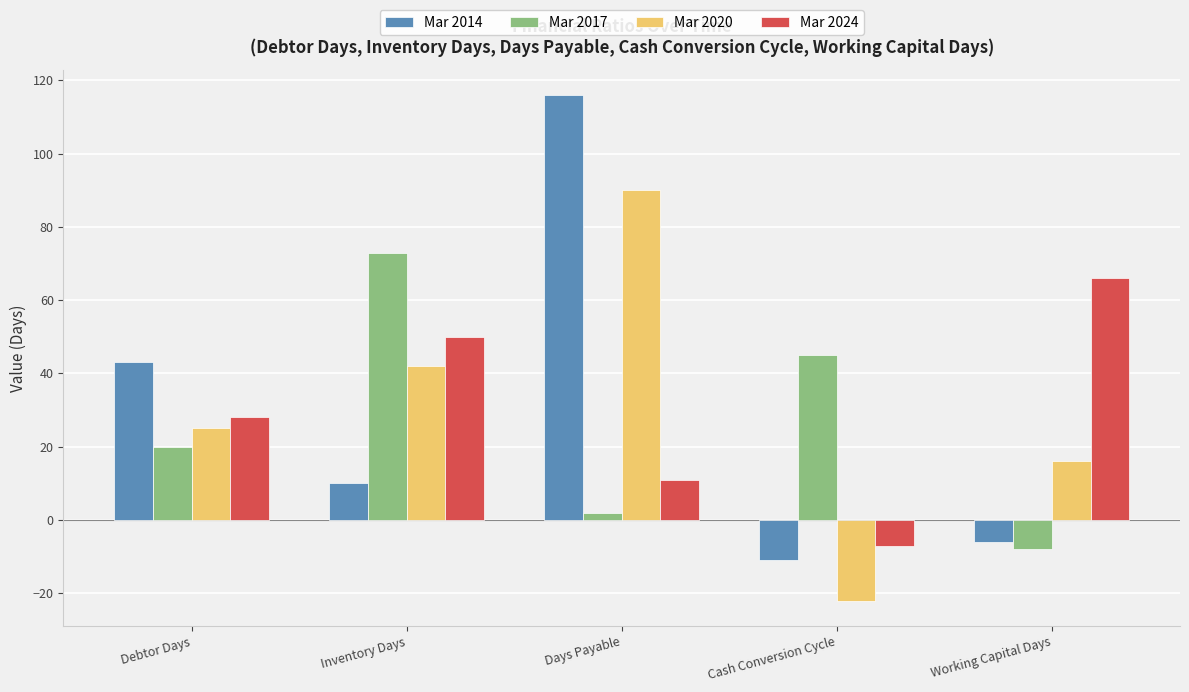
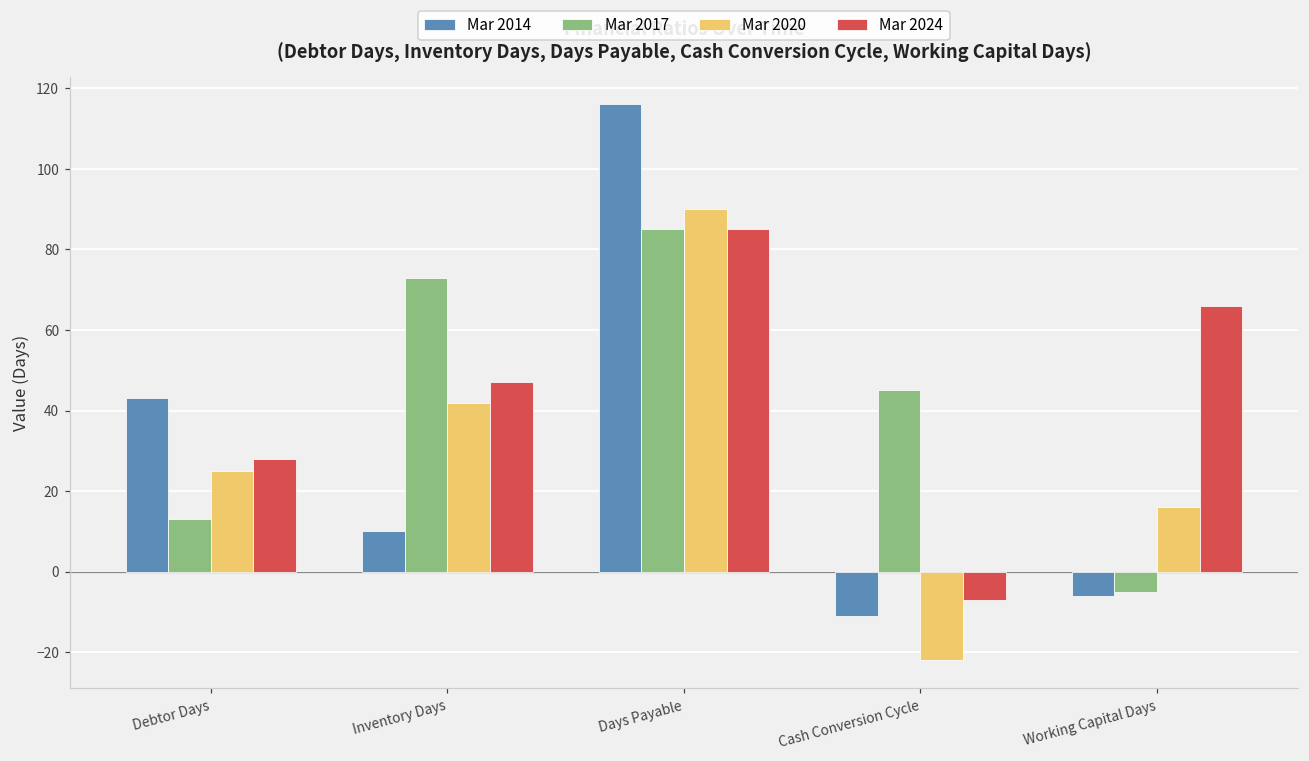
Mar 2017, Debtor Days: 20 -> 13
Mar 2024, Inventory Days: 50 -> 47
Mar 2017, Days Payable: 2 -> 85
Mar 2024, Days Payable: 11 -> 85
Mar 2017, Working Capital Days: -8 -> -5
